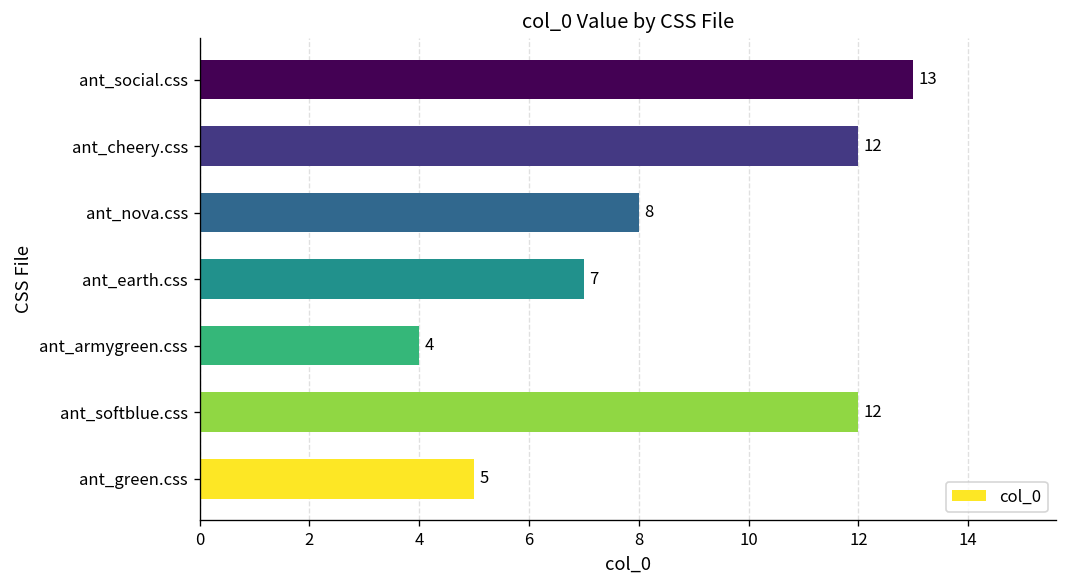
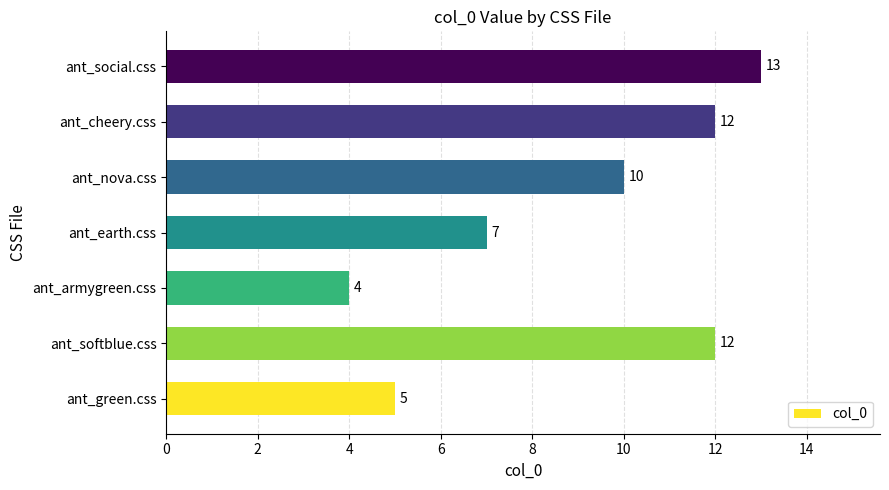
ant_nova.css: 8 -> 10
